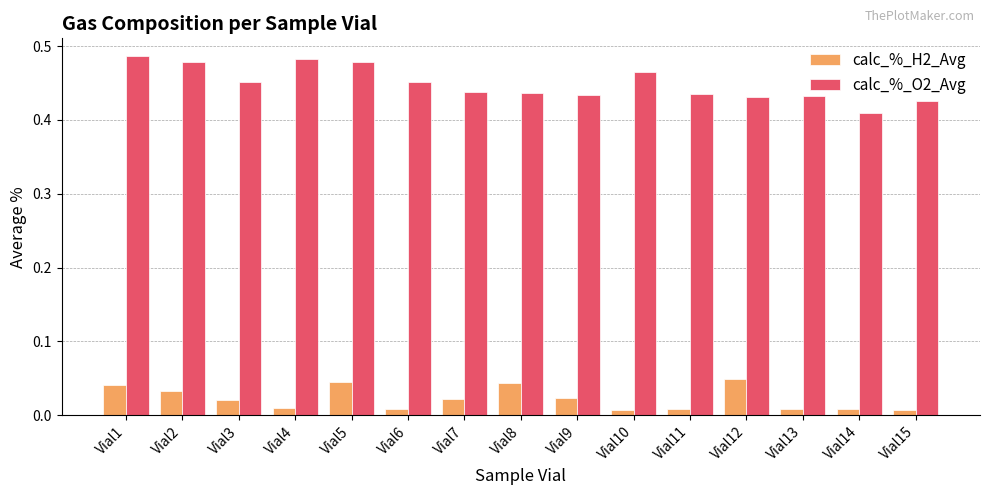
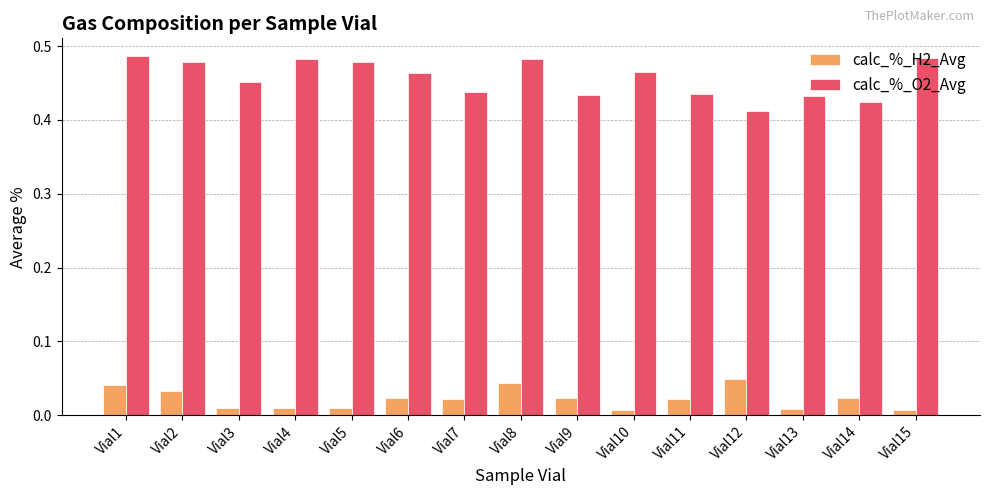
calc_%_H2_Avg, Vial3: 0.02 -> 0.01
calc_%_H2_Avg, Vial5: 0.04 -> 0.01
calc_%_H2_Avg, Vial6: 0.01 -> 0.02
calc_%_O2_Avg, Vial6: 0.45 -> 0.46
calc_%_O2_Avg, Vial8: 0.44 -> 0.48
calc_%_H2_Avg, Vial11: 0.01 -> 0.02
calc_%_O2_Avg, Vial12: 0.43 -> 0.41
calc_%_H2_Avg, Vial14: 0.01 -> 0.02
calc_%_O2_Avg, Vial14: 0.41 -> 0.42
calc_%_O2_Avg, Vial15: 0.43 -> 0.48
